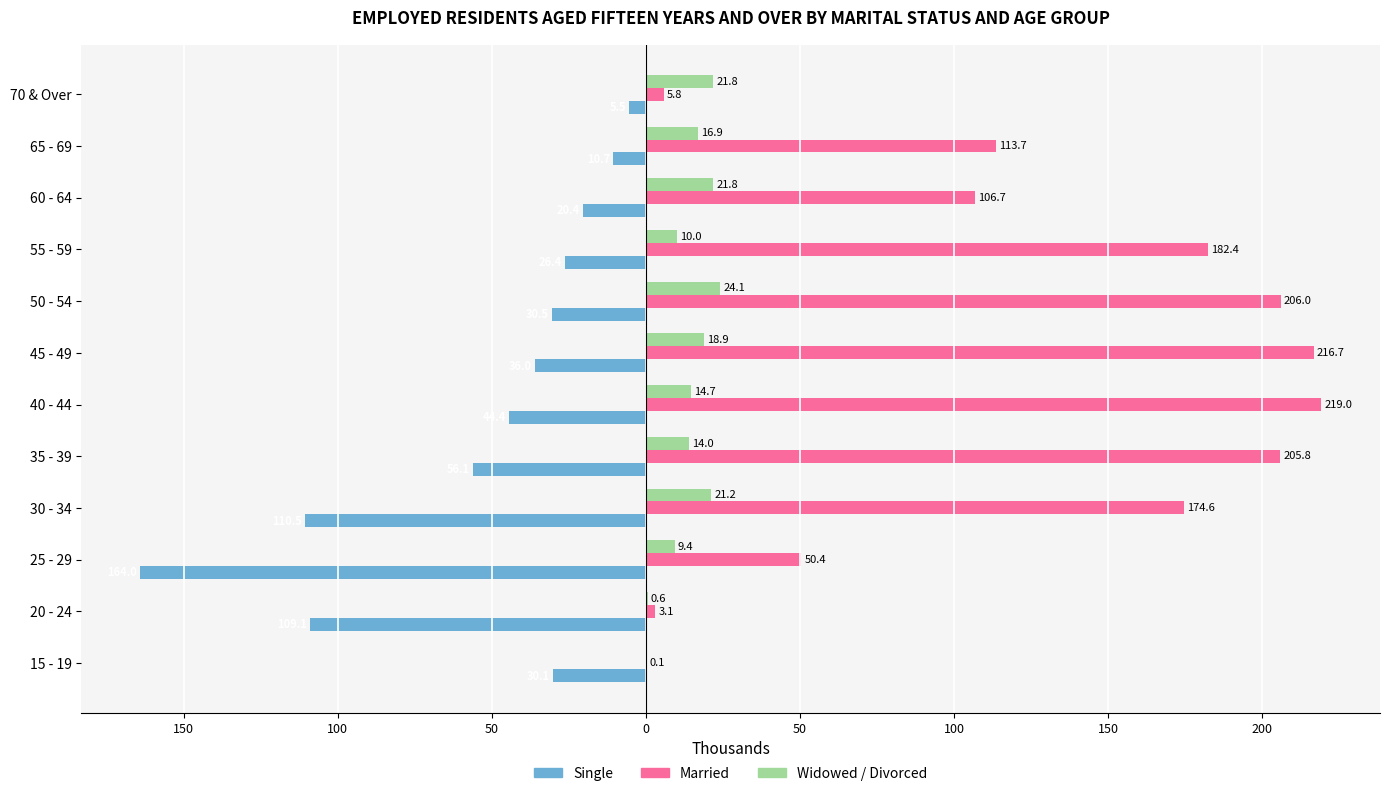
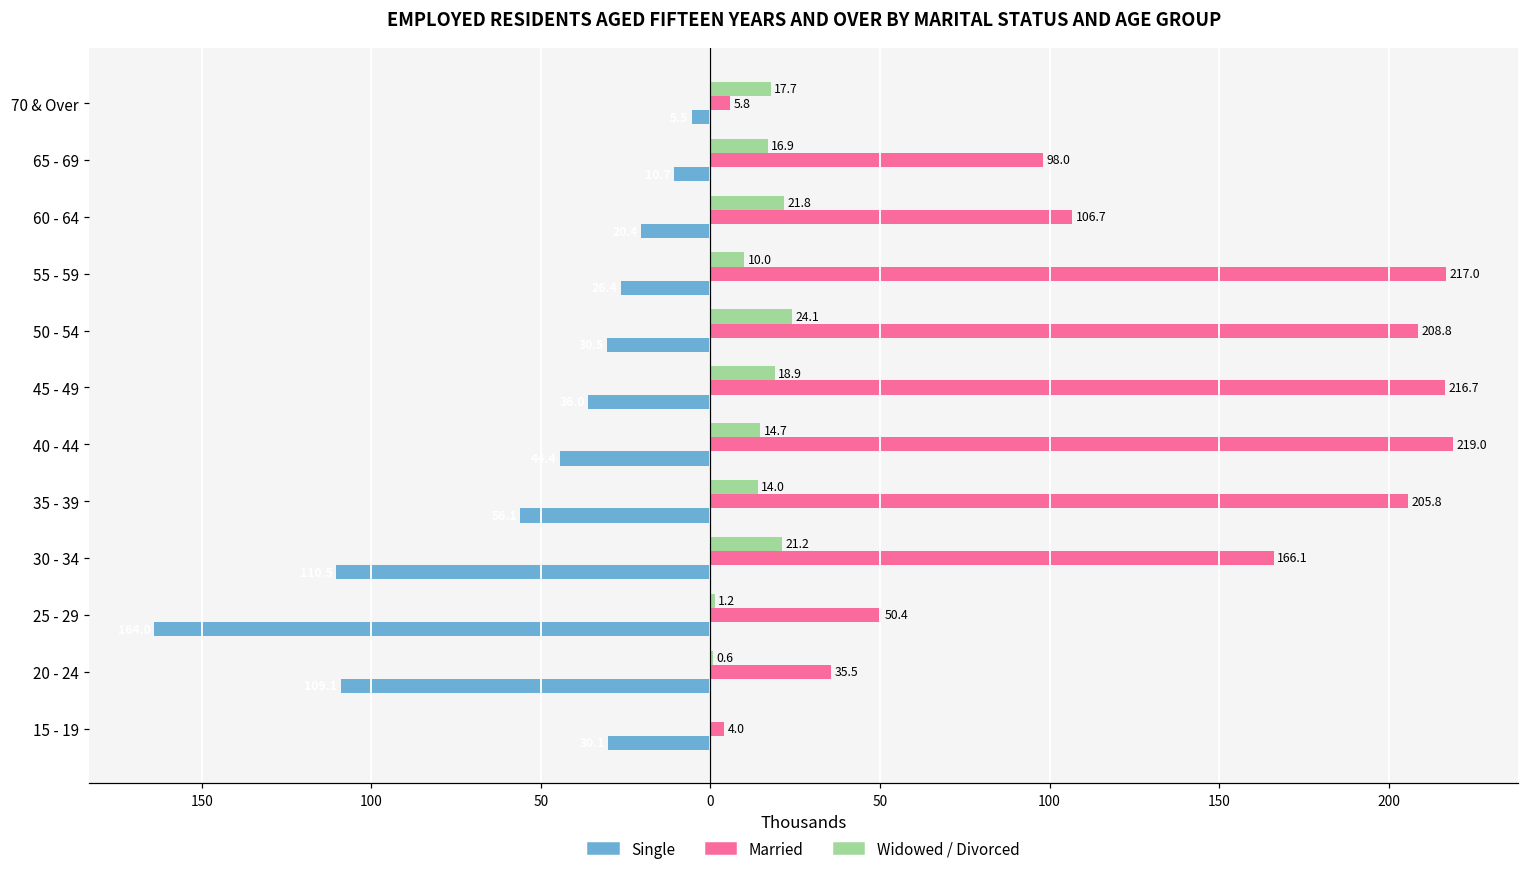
Widowed / Divorced, 70 & Over: 21.8 -> 17.7
Married, 65 - 69: 113.7 -> 98.0
Married, 55 - 59: 182.4 -> 217.0
Married, 50 - 54: 206.0 -> 208.8
Married, 30 - 34: 174.6 -> 166.1
Widowed / Divorced, 25 - 29: 9.4 -> 1.2
Married, 20 - 24: 3.1 -> 35.5
Married, 15 - 19: 0.1 -> 4.0
